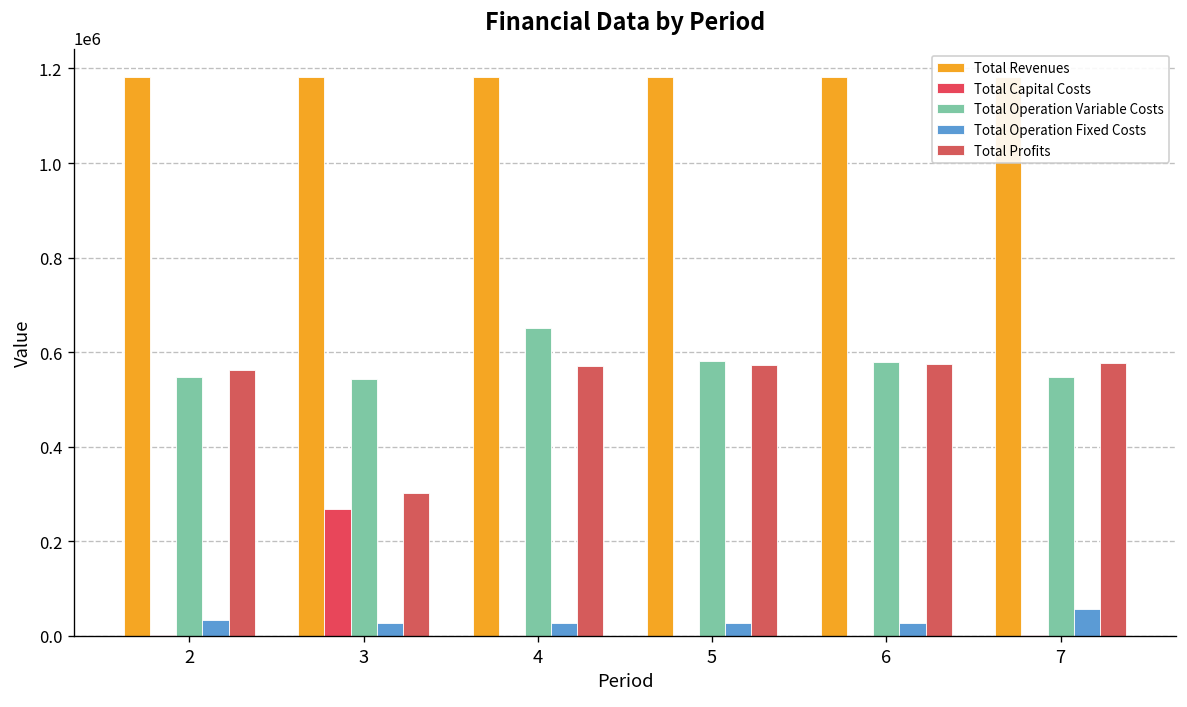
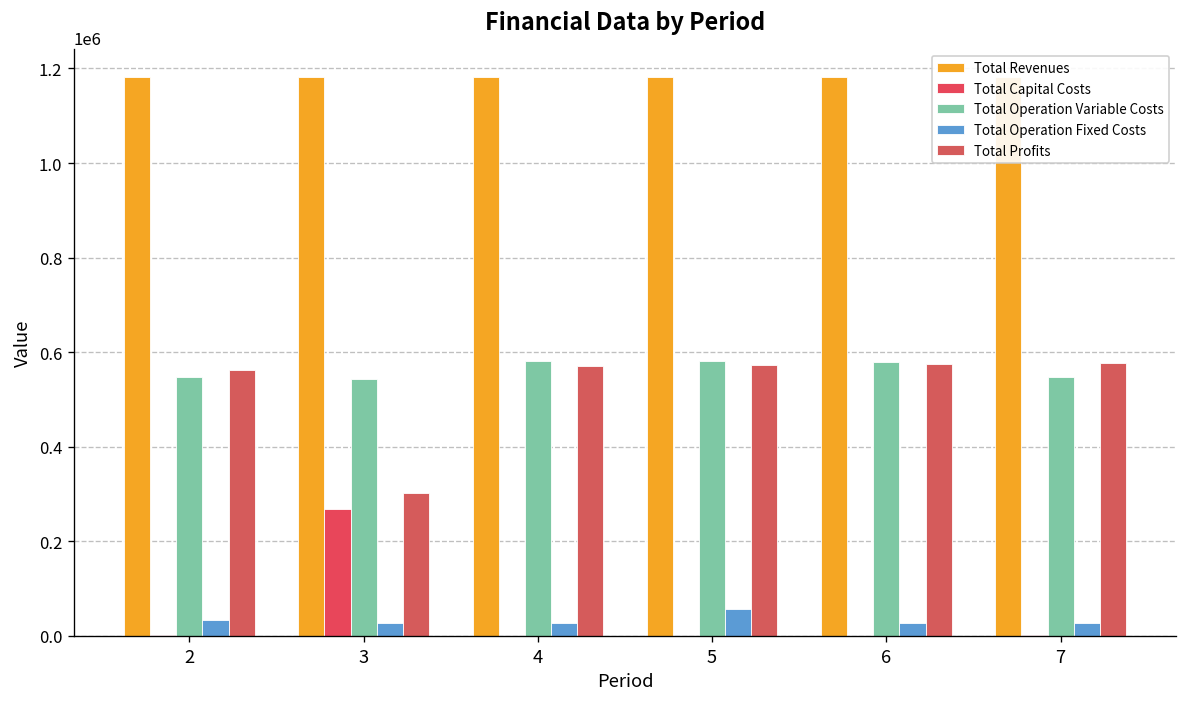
Total Operation Variable Costs, 4: 650000 -> 580000
Total Operation Fixed Costs, 5: 30000 -> 60000
Total Operation Fixed Costs, 7: 60000 -> 30000
